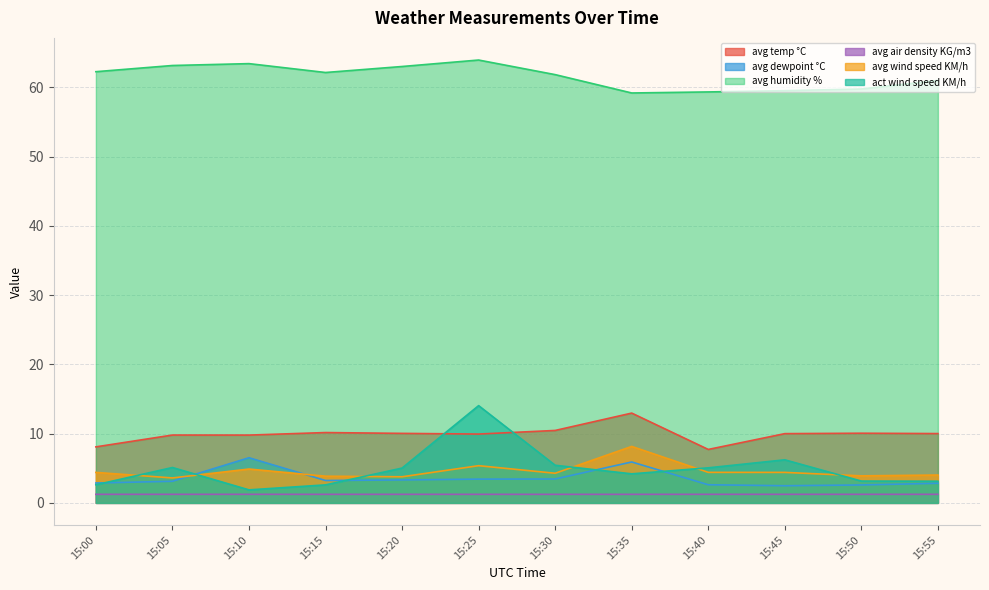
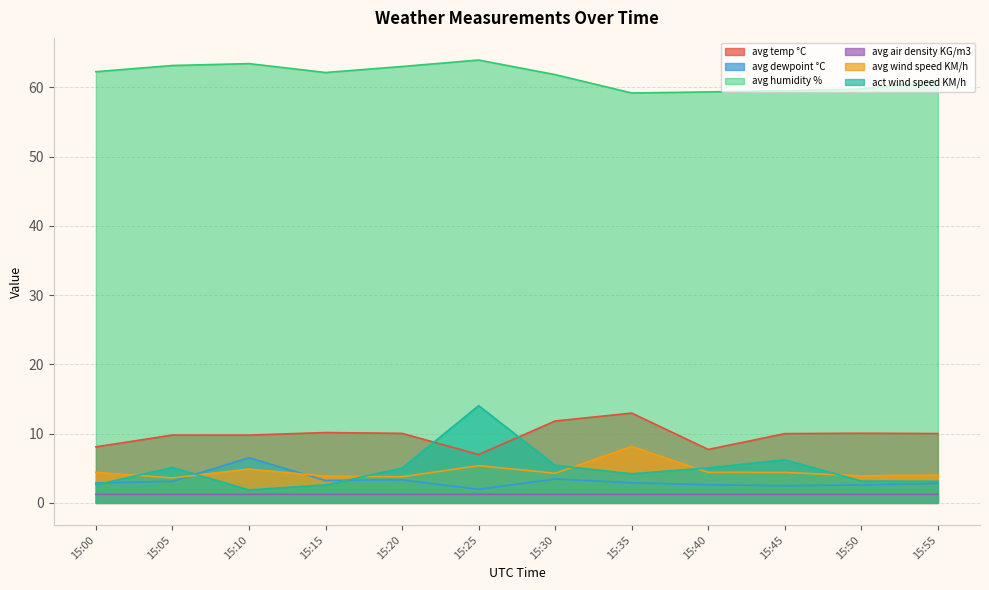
avg temp °C, 15:25: 10 -> 7
avg dewpoint °C, 15:25: 3 -> 2
avg temp °C, 15:30: 10 -> 12
avg dewpoint °C, 15:35: 6 -> 3
